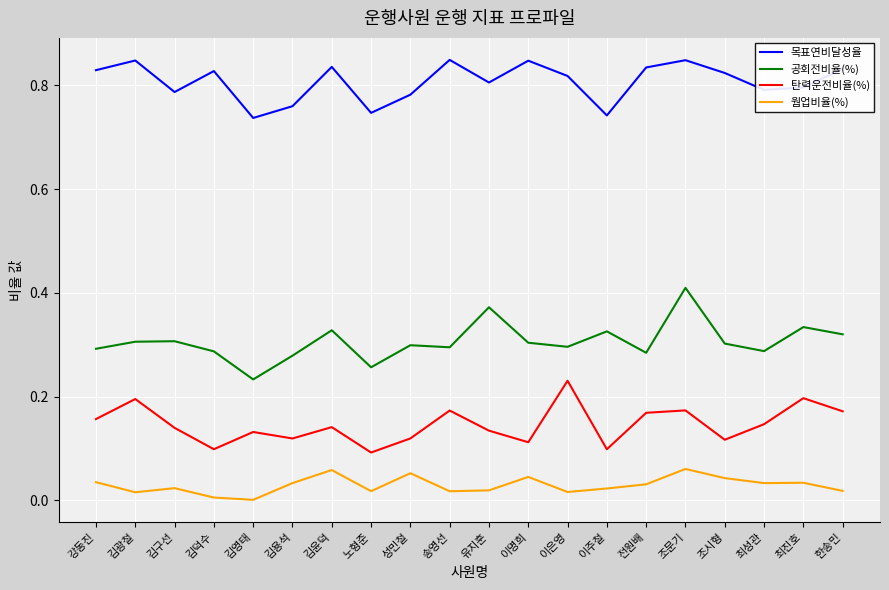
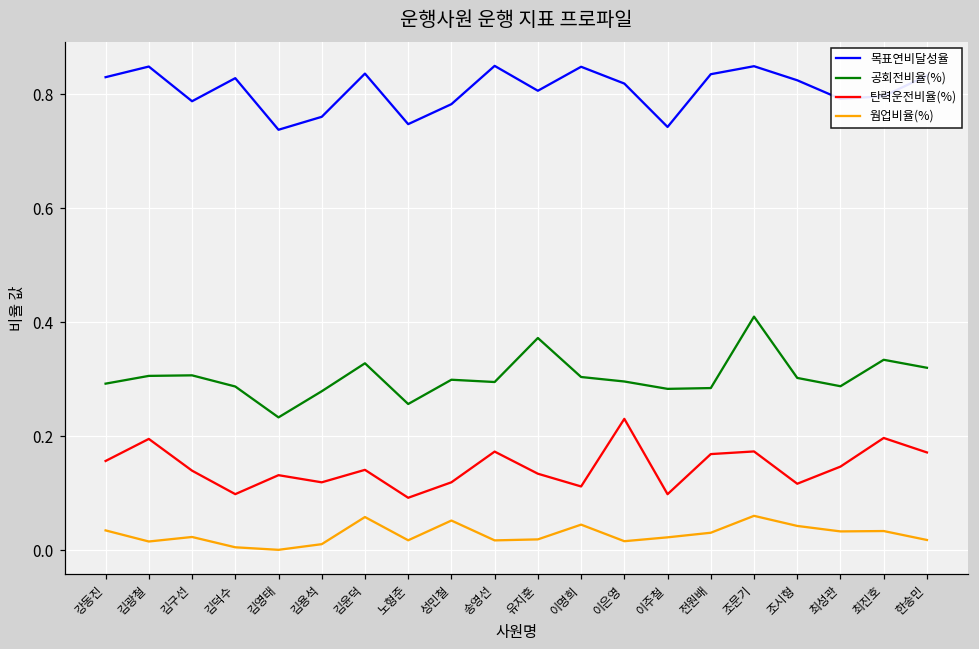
웜업비율(%), 김용석: 0.03 -> 0.01
공회전비율(%), 이주철: 0.33 -> 0.28
